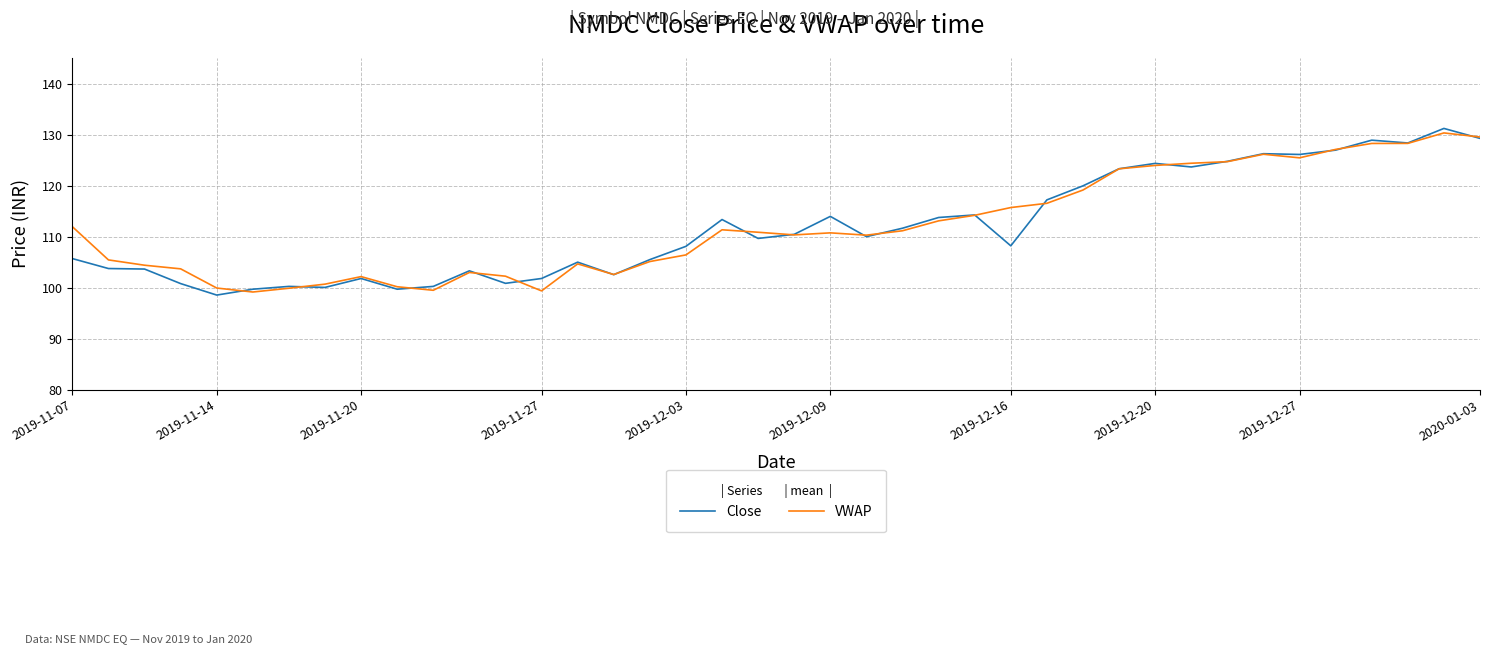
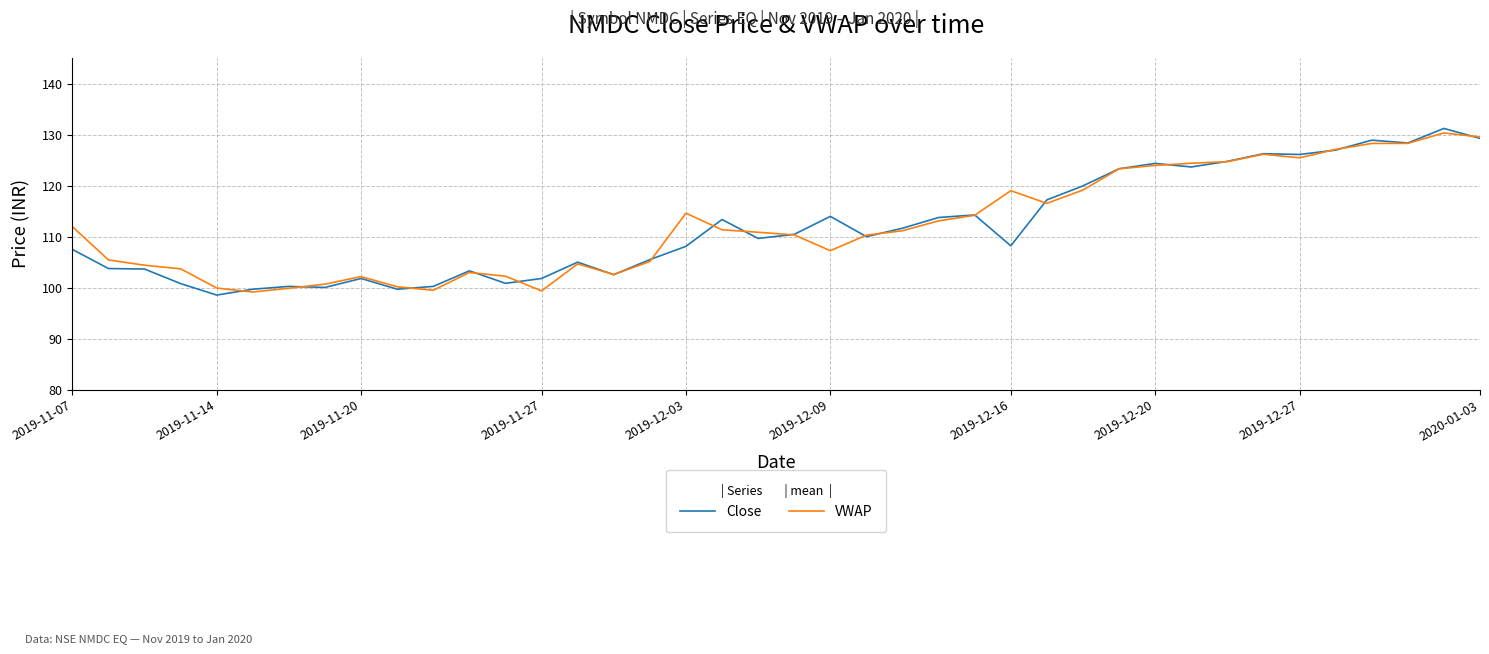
Close, 2019-11-07: 106 -> 108
VWAP, 2019-12-03: 106 -> 115
VWAP, 2019-12-09: 111 -> 107
VWAP, 2019-12-16: 116 -> 119
